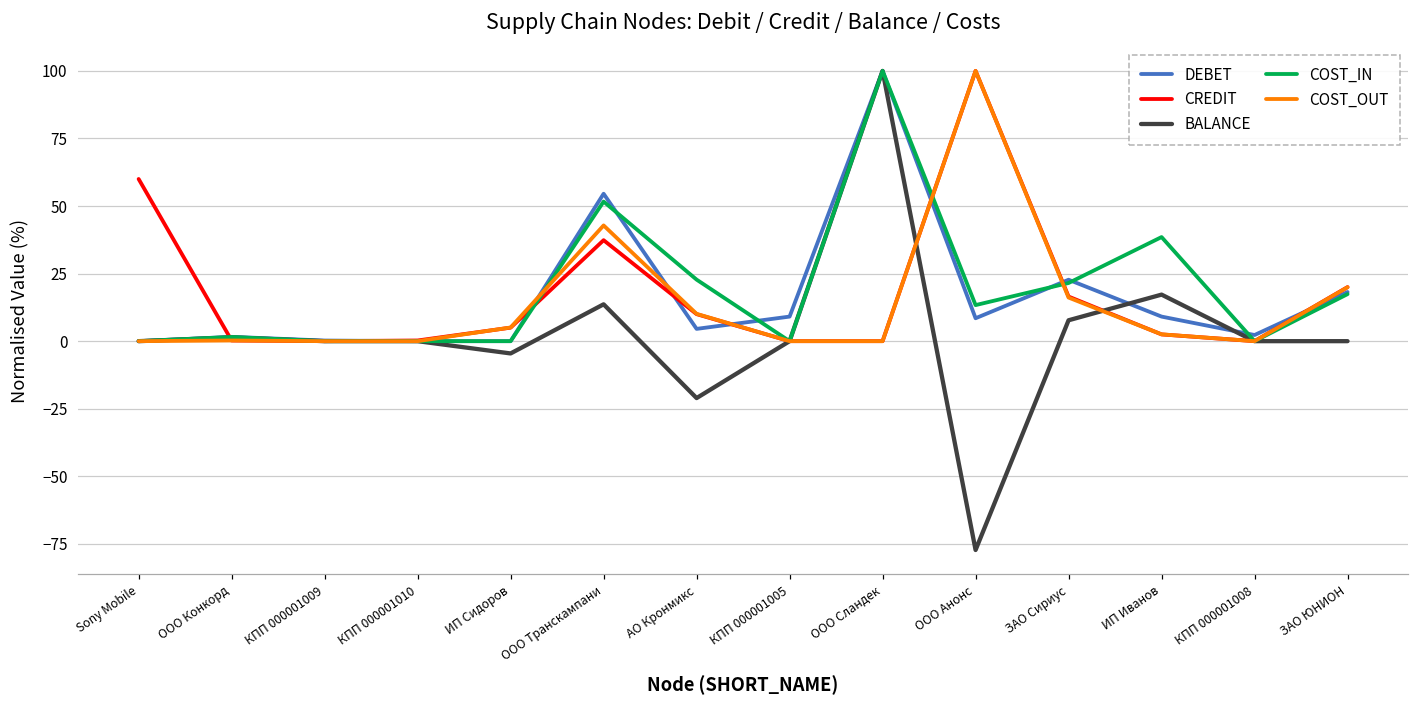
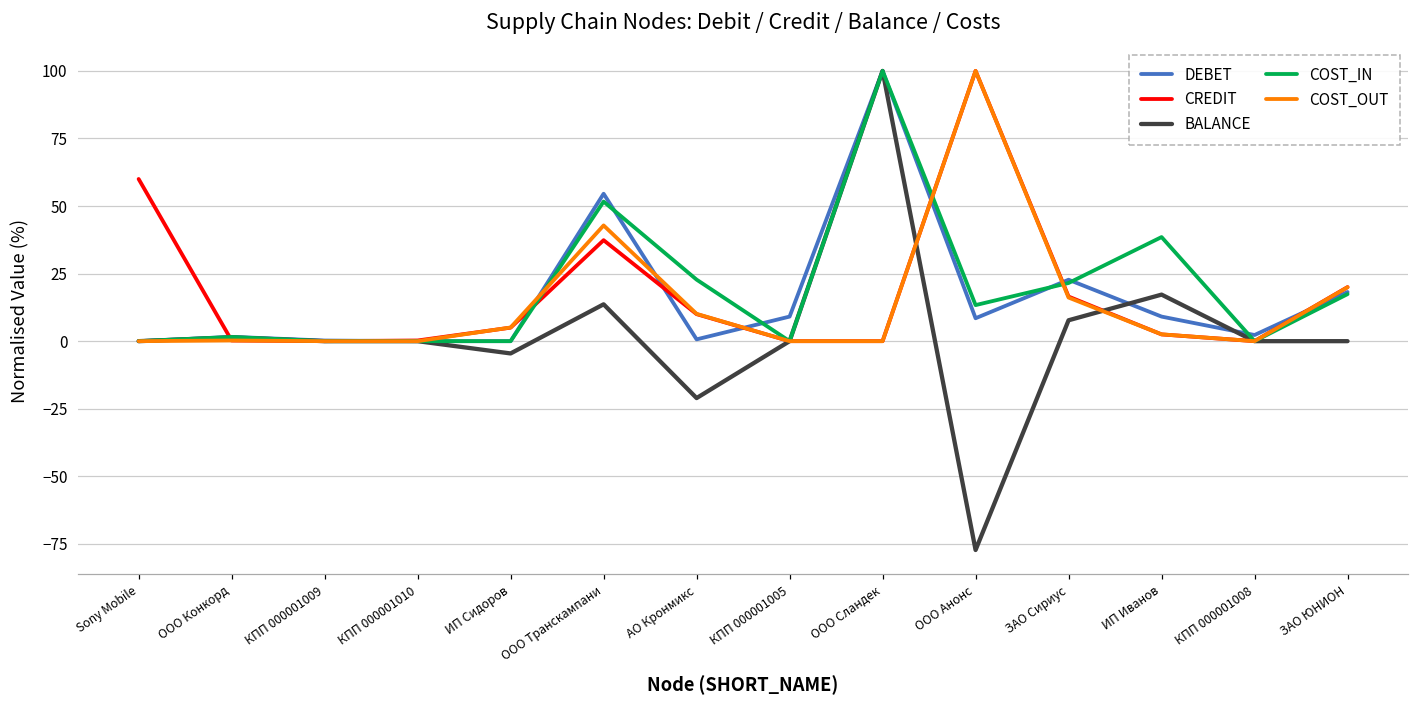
DEBET, АО Кронмикс: 5 -> 1
